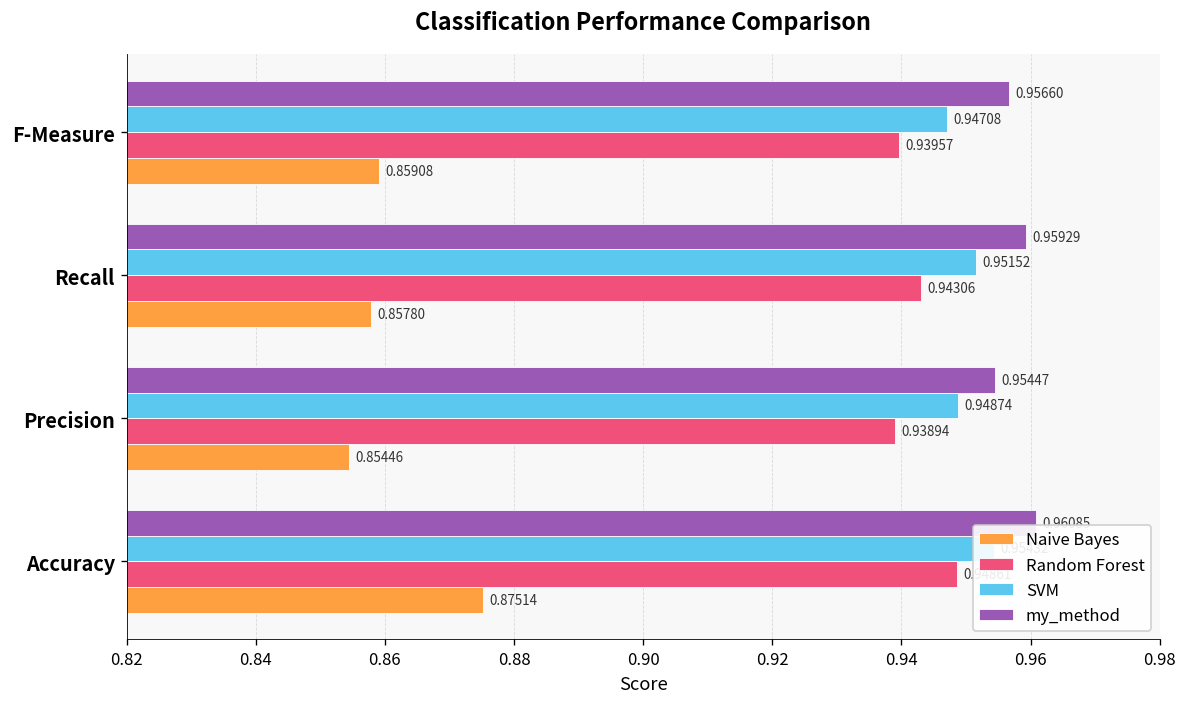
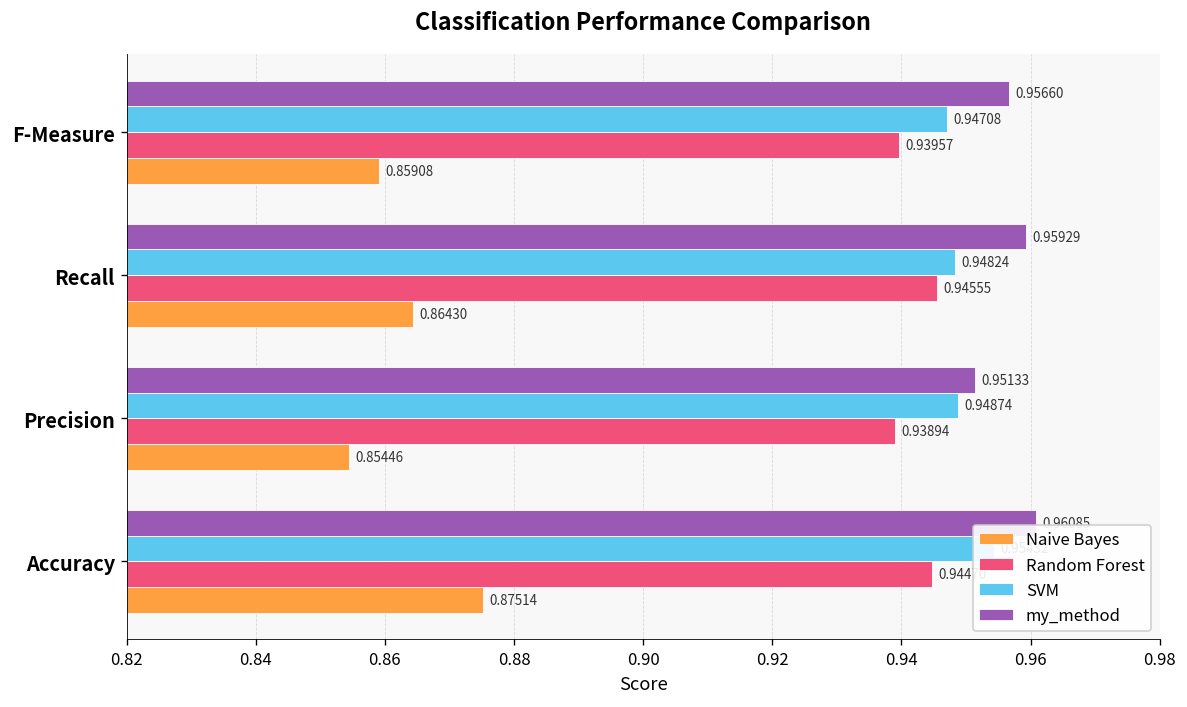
SVM, Recall: 0.95152 -> 0.94824
Random Forest, Recall: 0.94306 -> 0.94555
Naive Bayes, Recall: 0.85780 -> 0.86430
my_method, Precision: 0.95447 -> 0.95133
Random Forest, Accuracy: 0.949 -> 0.945
